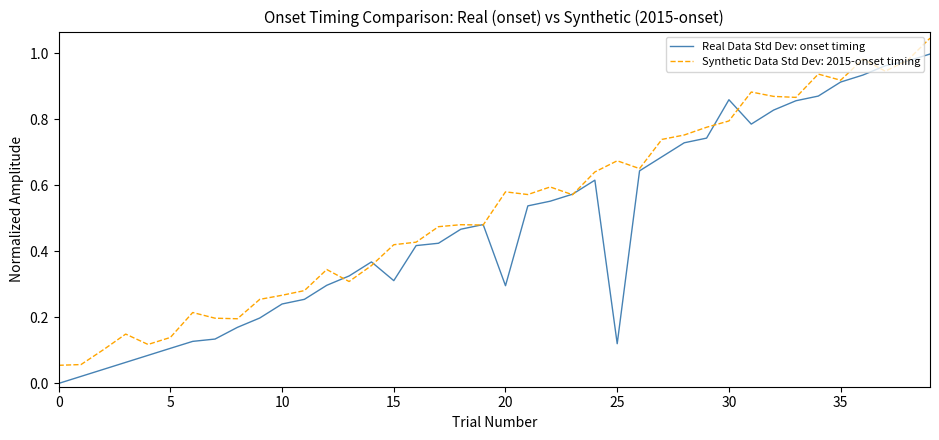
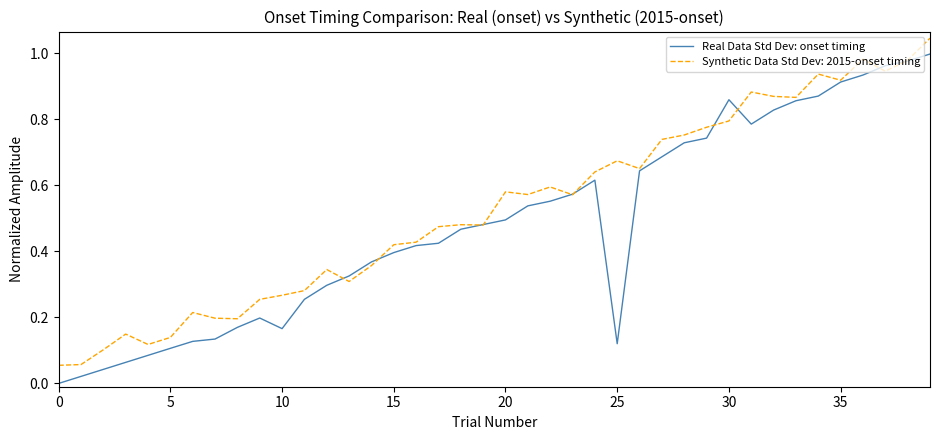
Real Data Std Dev: onset timing, 10: 0.24 -> 0.17
Real Data Std Dev: onset timing, 15: 0.31 -> 0.40
Real Data Std Dev: onset timing, 20: 0.30 -> 0.50
